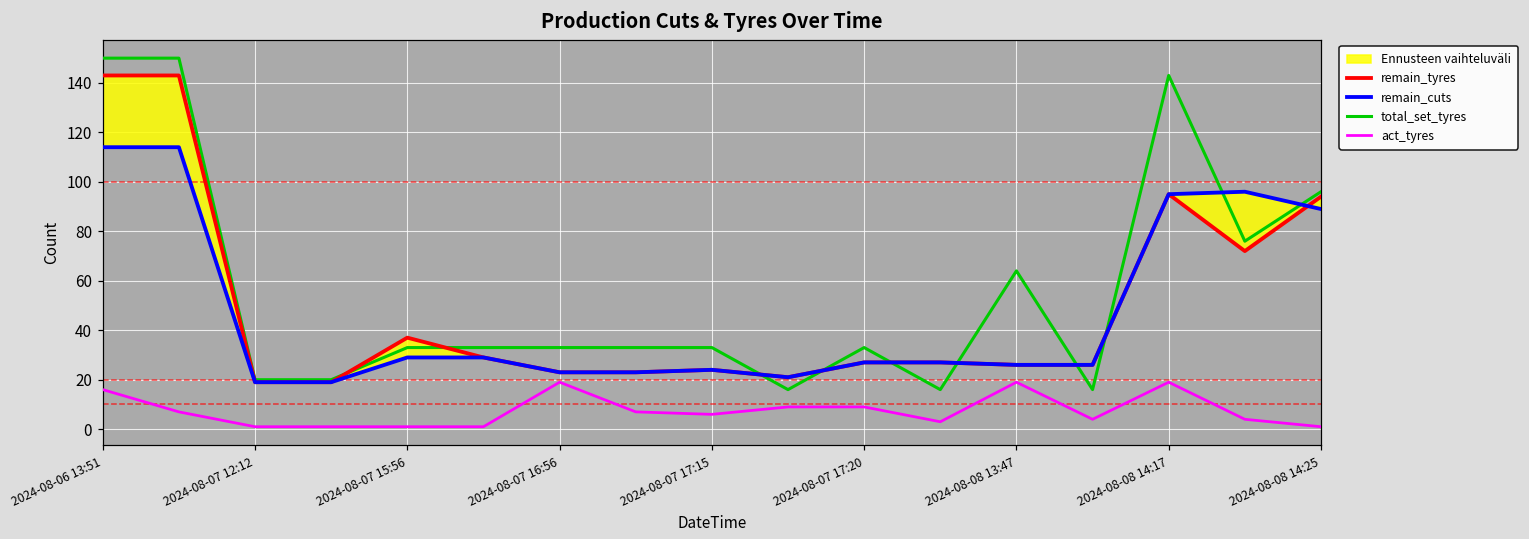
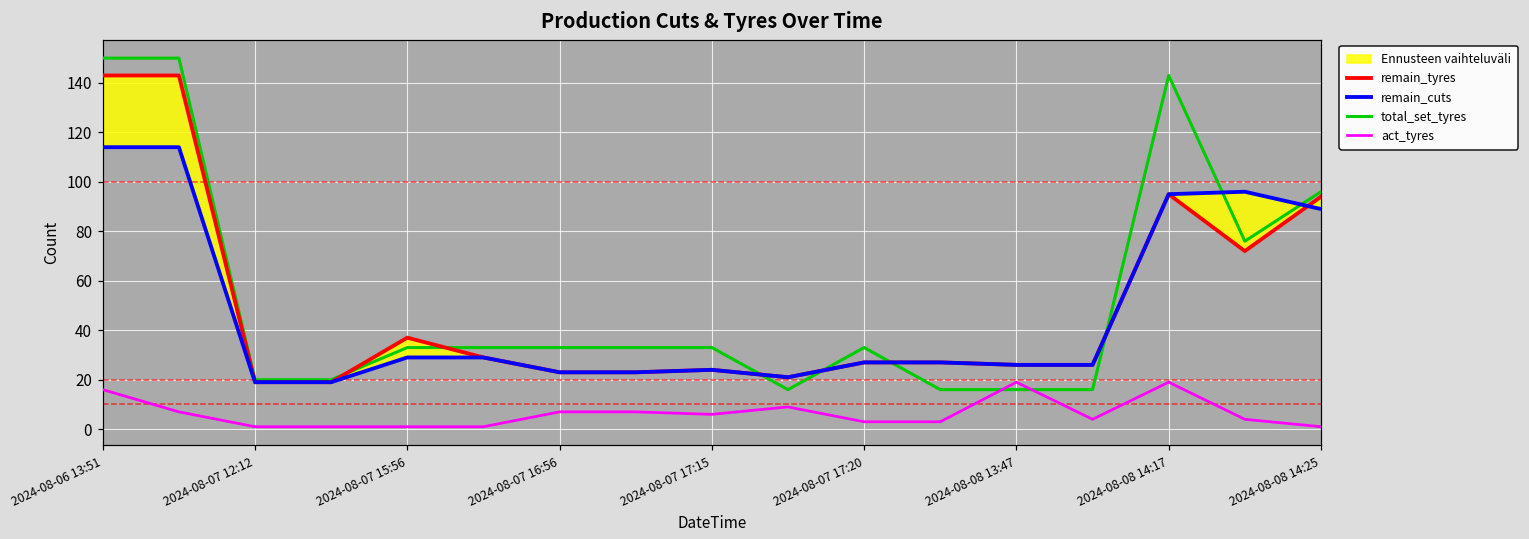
act_tyres, 2024-08-07 16:56: 19 -> 7
act_tyres, 2024-08-07 17:20: 9 -> 3
total_set_tyres, 2024-08-08 13:47: 64 -> 16
